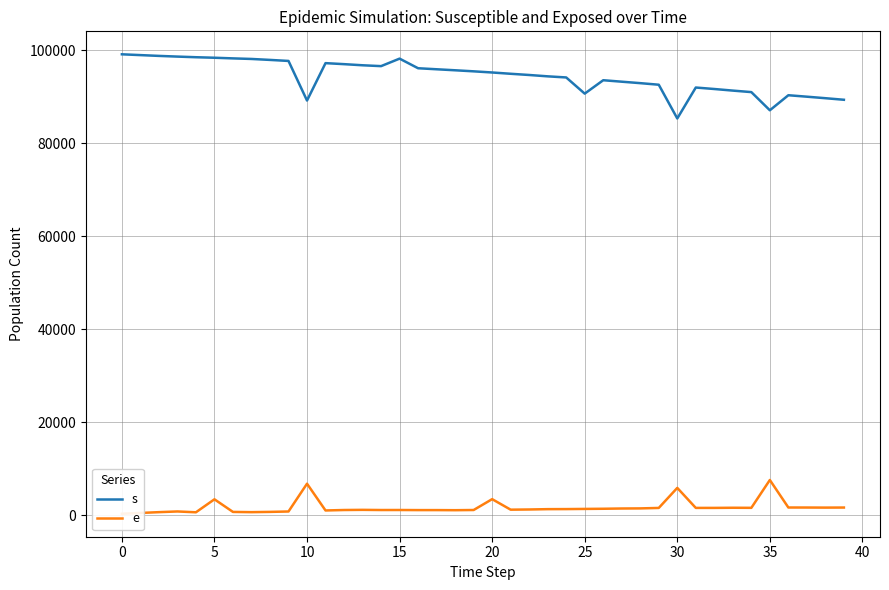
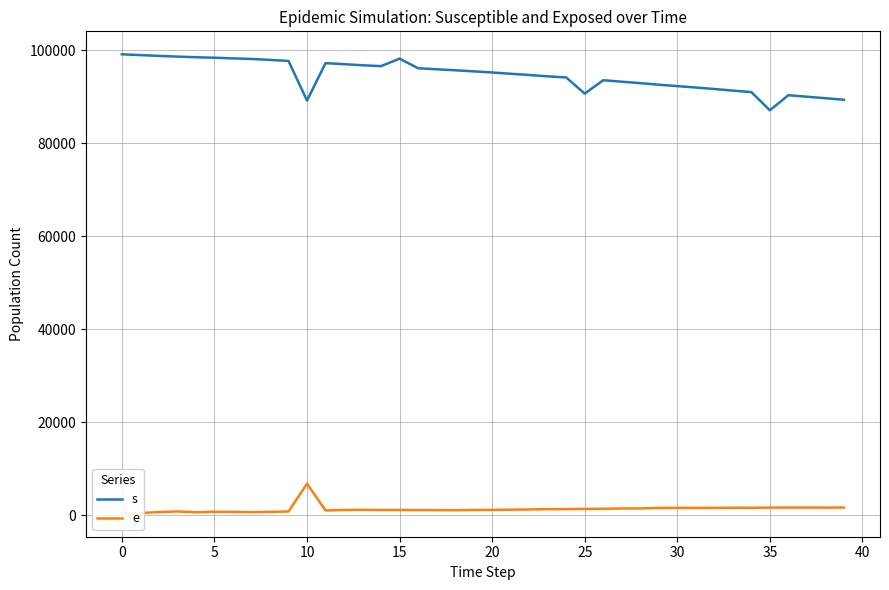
e, 5: 3000 -> 1000
e, 20: 3000 -> 1000
s, 30: 85000 -> 92000
e, 30: 6000 -> 2000
e, 35: 8000 -> 2000
